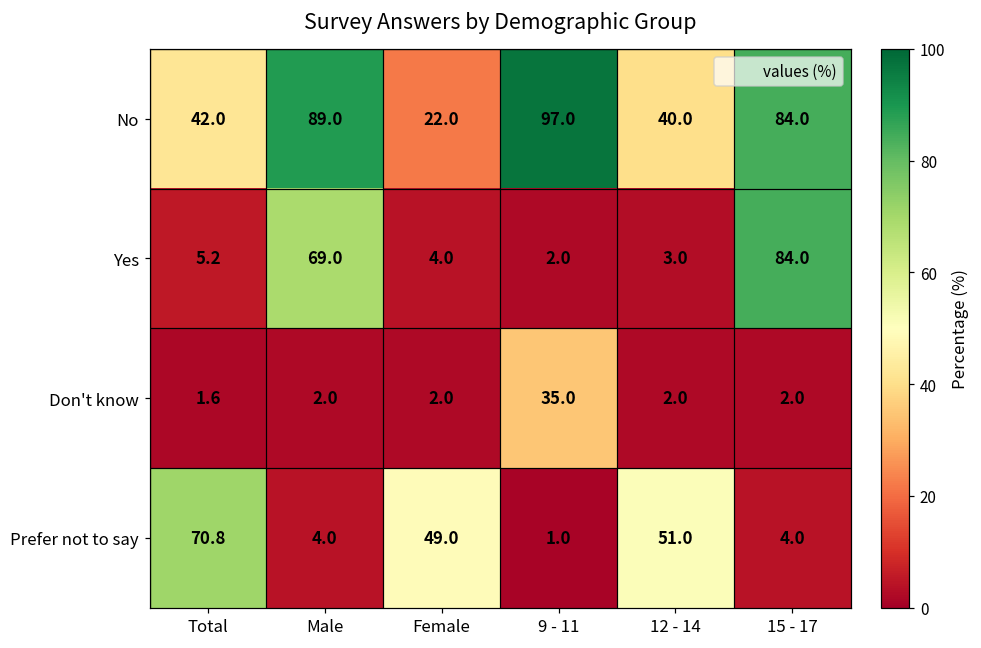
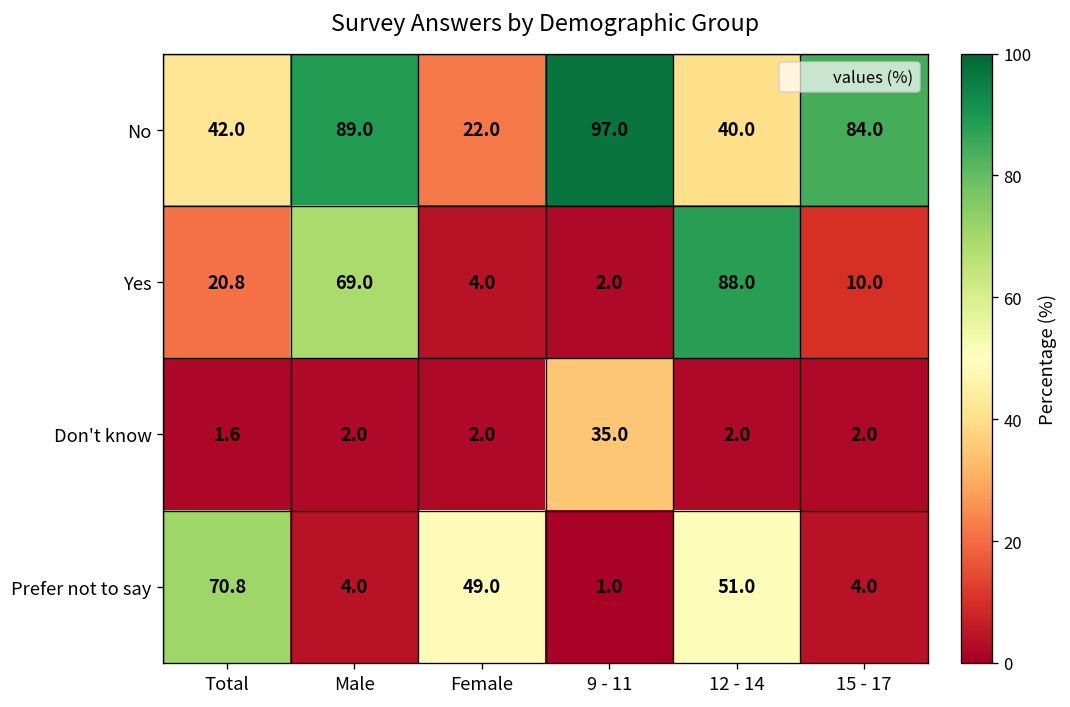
Yes, Total: 5.2 -> 20.8
Yes, 12 - 14: 3.0 -> 88.0
Yes, 15 - 17: 84.0 -> 10.0
